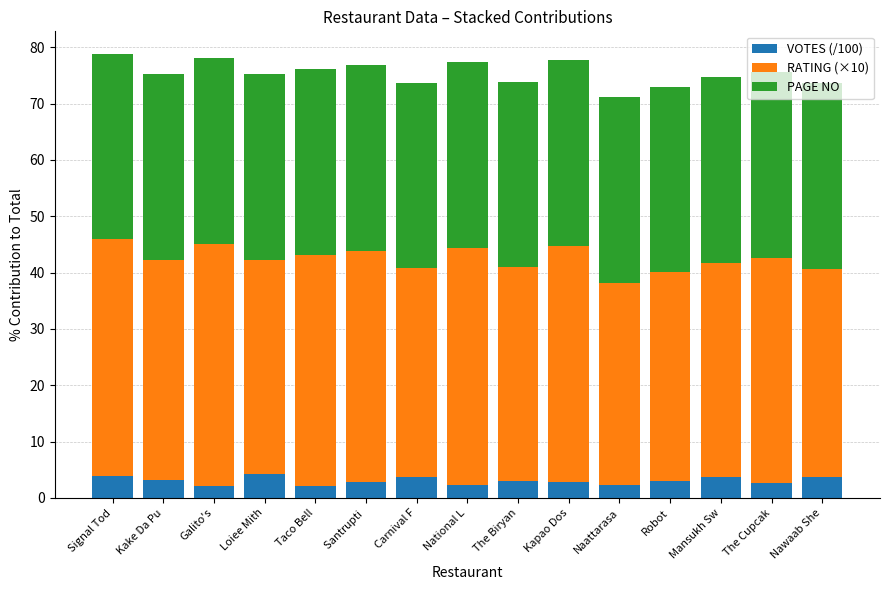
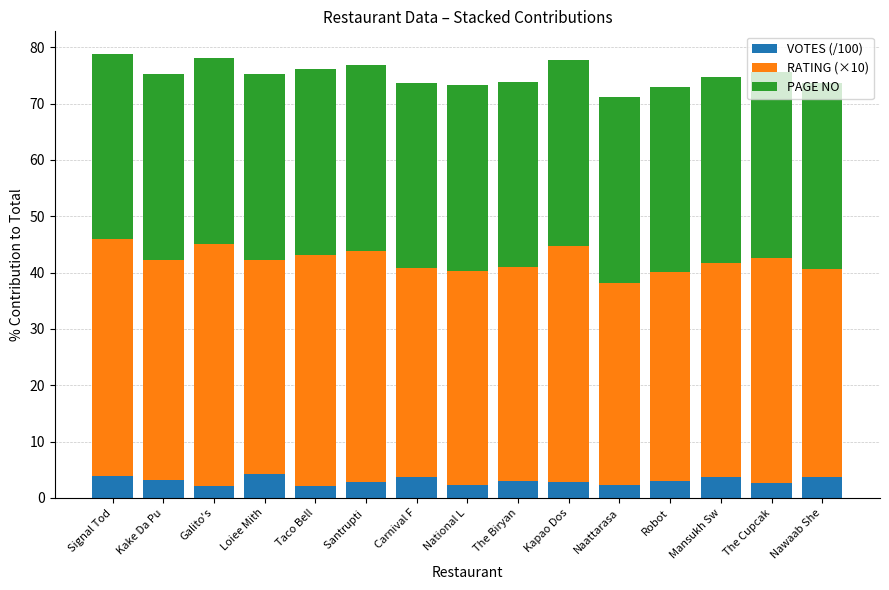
RATING (×10), National L: 42 -> 38
